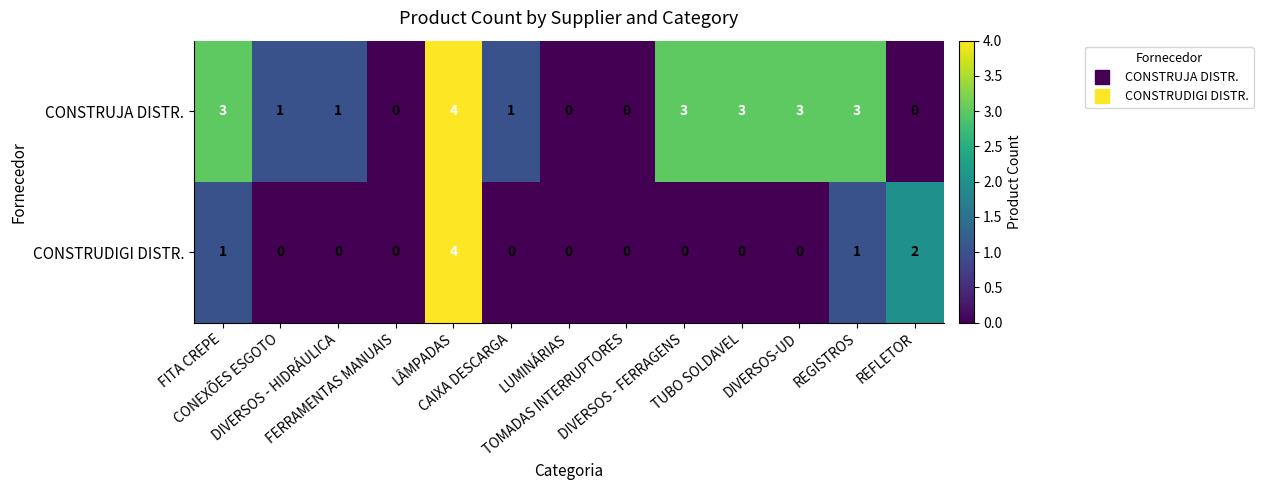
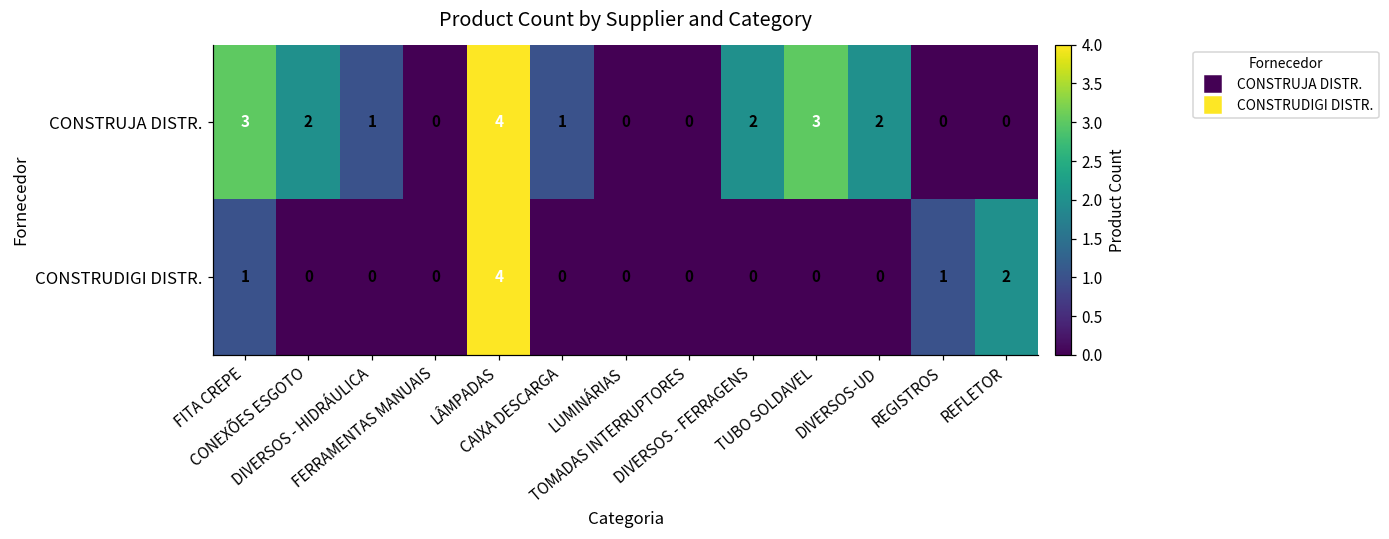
CONSTRUJA DISTR., CONEXÕES ESGOTO: 1 -> 2
CONSTRUJA DISTR., DIVERSOS - FERRAGENS: 3 -> 2
CONSTRUJA DISTR., DIVERSOS-UD: 3 -> 2
CONSTRUJA DISTR., REGISTROS: 3 -> 0
